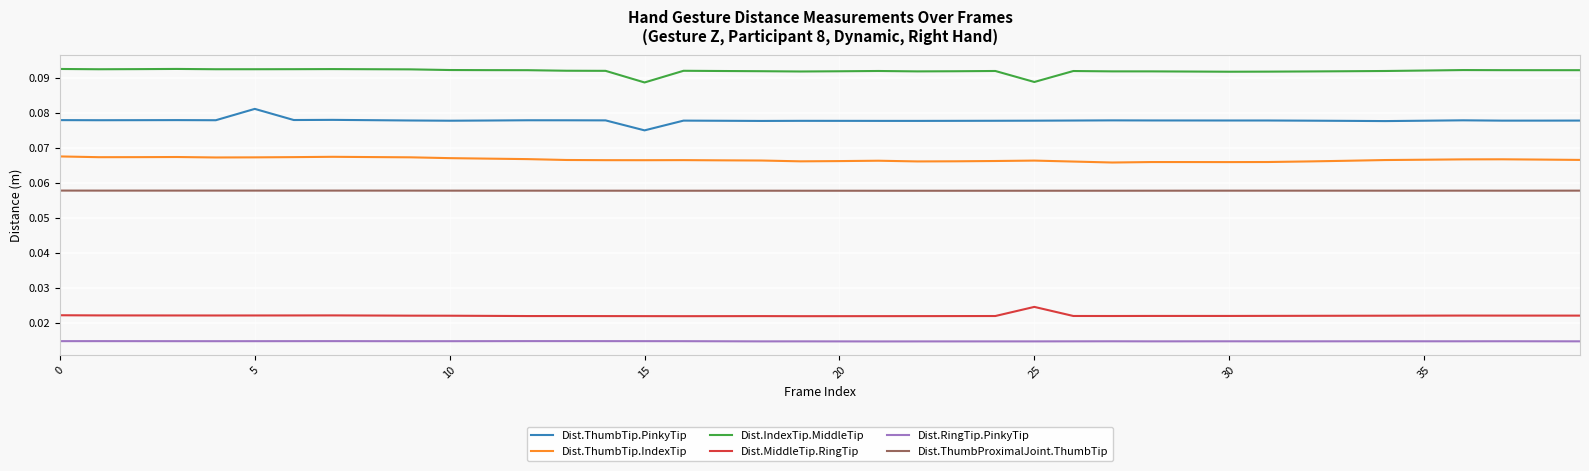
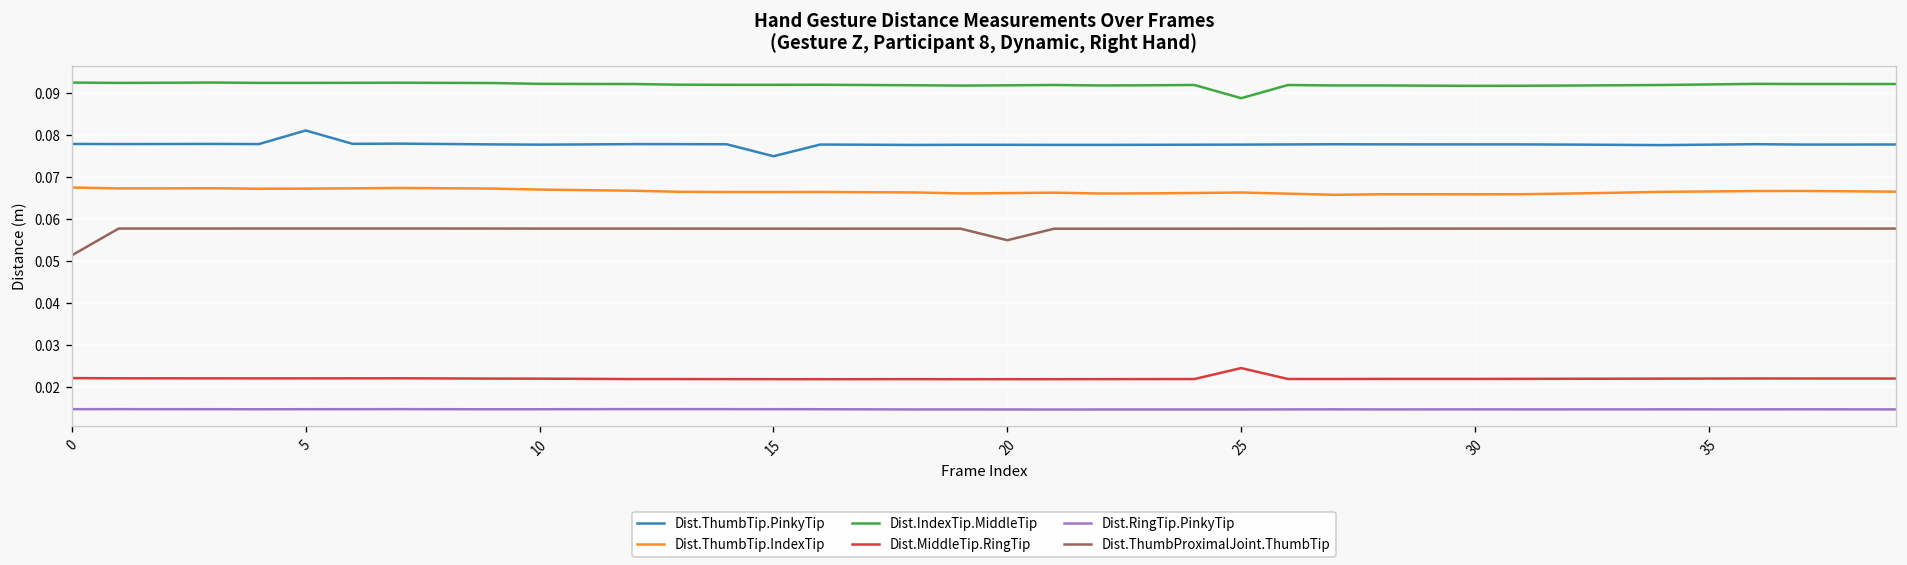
Dist.ThumbProximalJoint.ThumbTip, 0: 0.058 -> 0.051
Dist.IndexTip.MiddleTip, 15: 0.089 -> 0.092
Dist.ThumbProximalJoint.ThumbTip, 20: 0.058 -> 0.055
